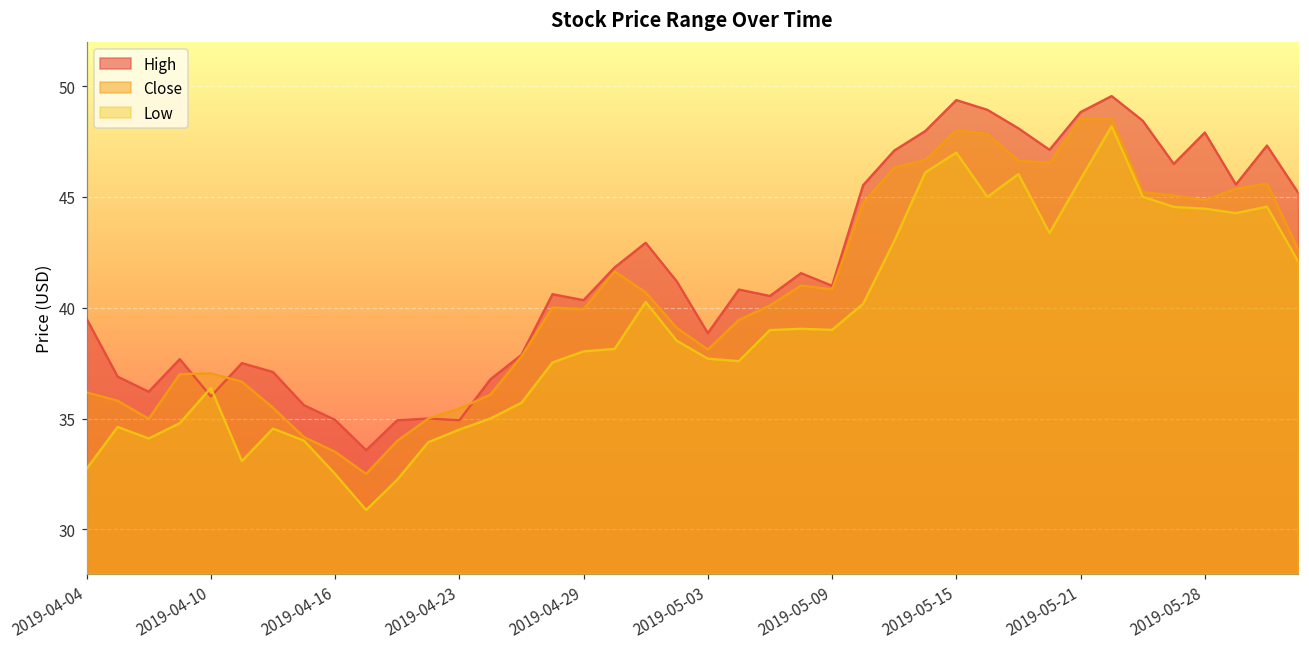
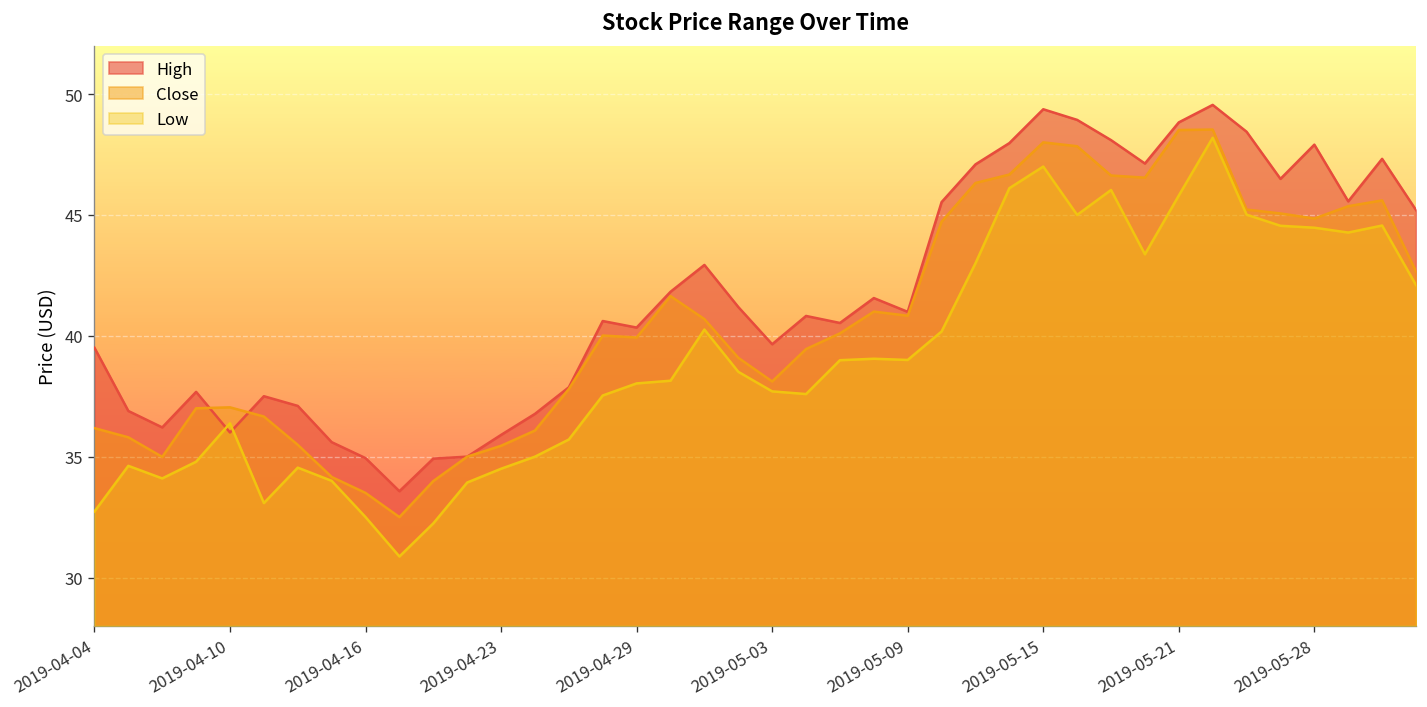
High, 2019-04-23: 34.9 -> 35.9
High, 2019-05-03: 38.9 -> 39.7
